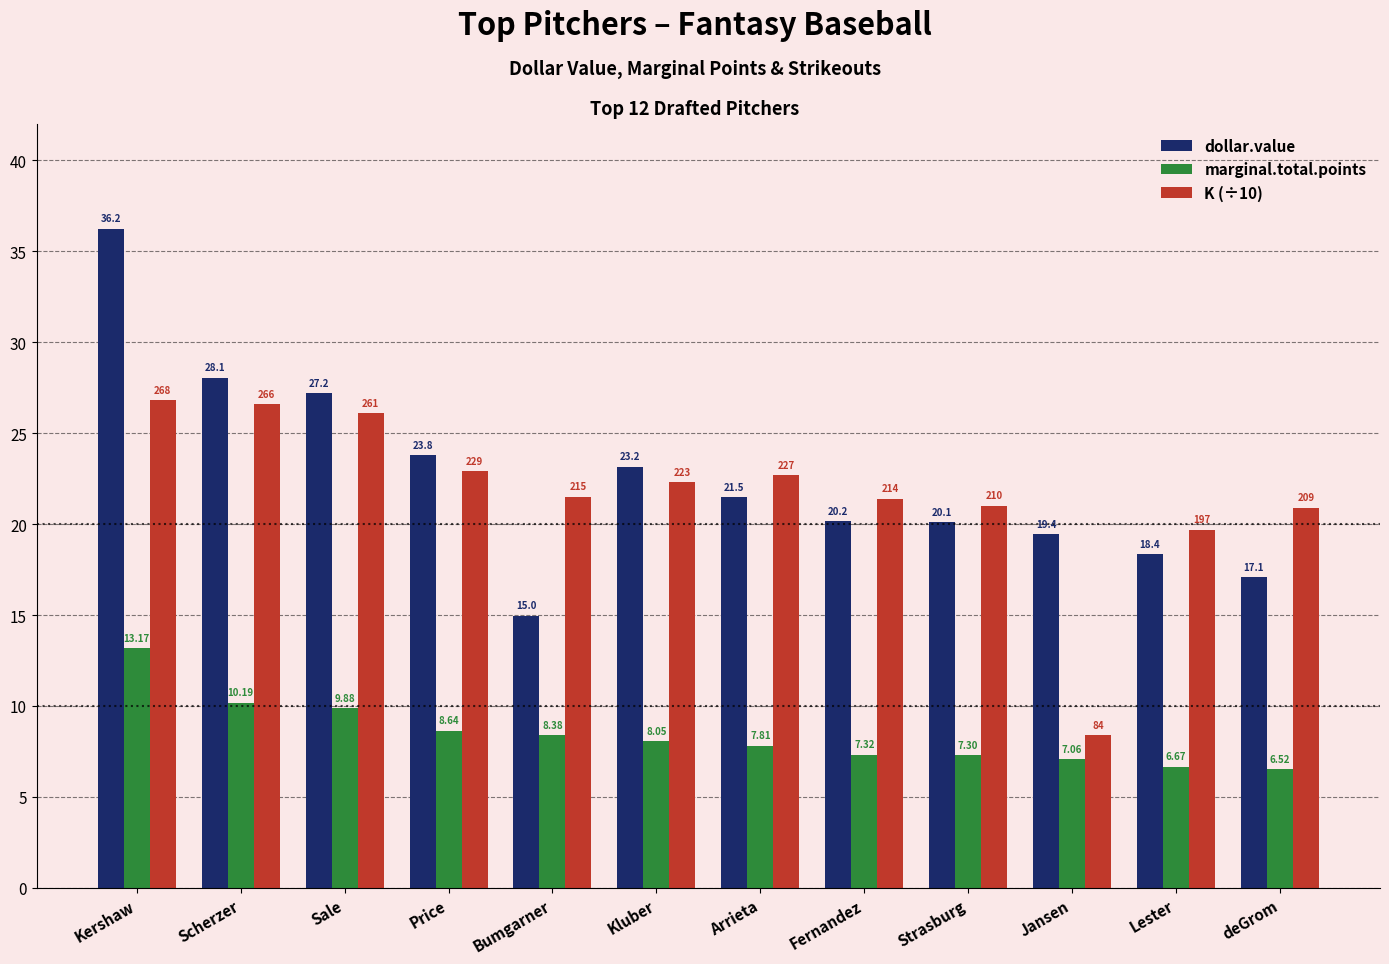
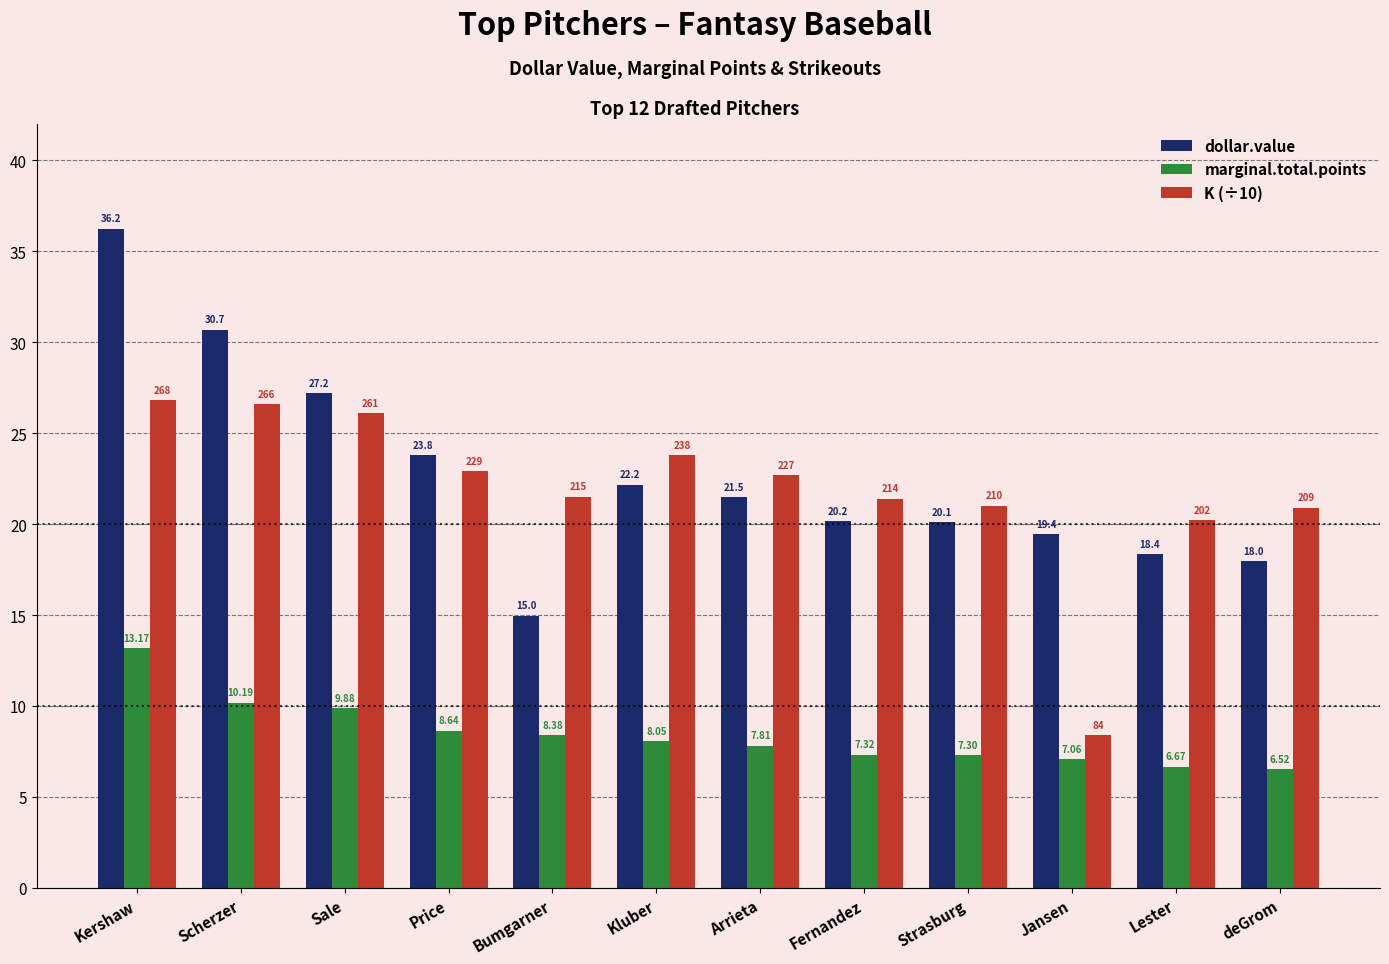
dollar.value, Scherzer: 28.1 -> 30.7
dollar.value, Kluber: 23.2 -> 22.2
K (÷10), Kluber: 223 -> 238
K (÷10), Lester: 197 -> 202
dollar.value, deGrom: 17.1 -> 18.0
